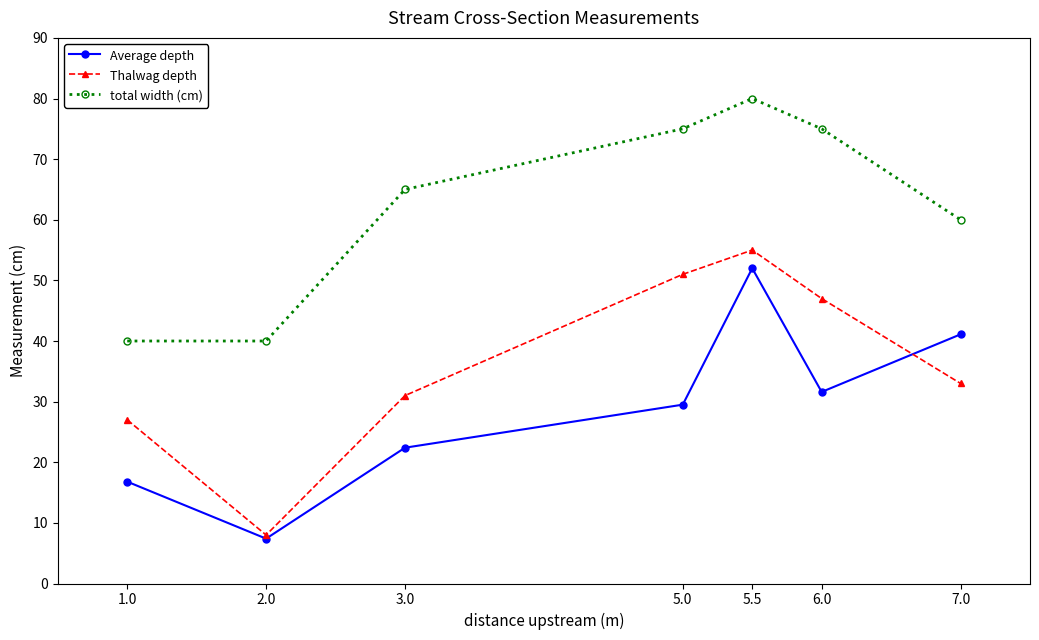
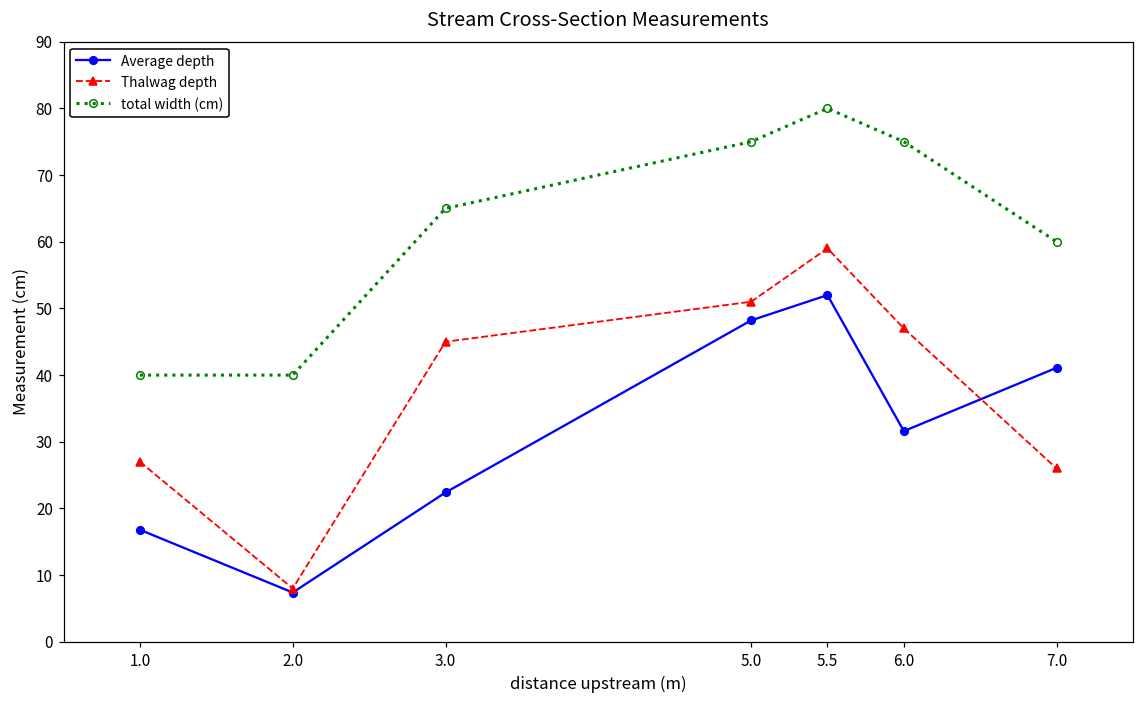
Thalwag depth, 3.0: 31 -> 45
Average depth, 5.0: 30 -> 48
Thalwag depth, 5.5: 55 -> 59
Thalwag depth, 7.0: 33 -> 26
